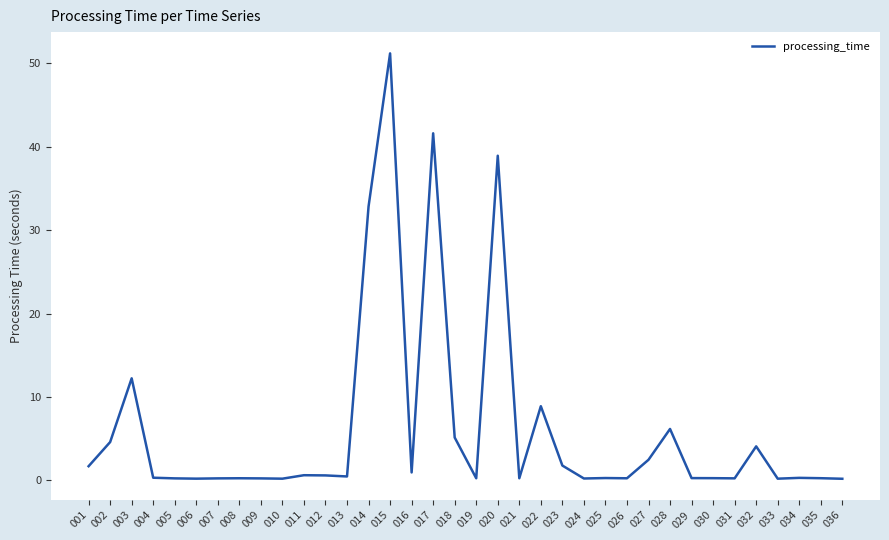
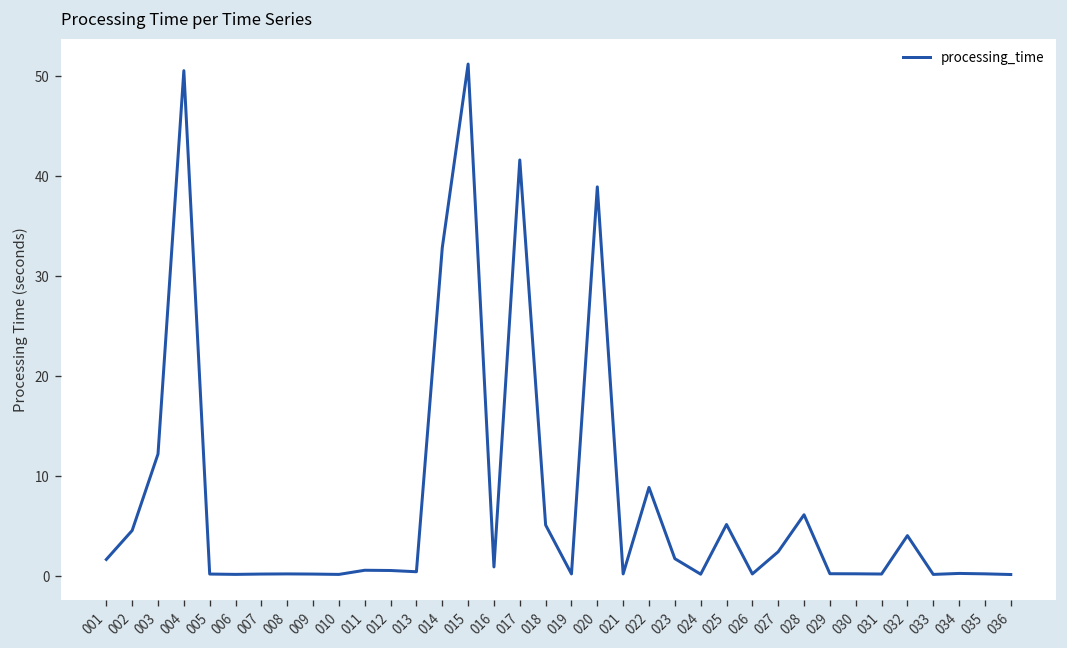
004: 0 -> 51
025: 0 -> 5
